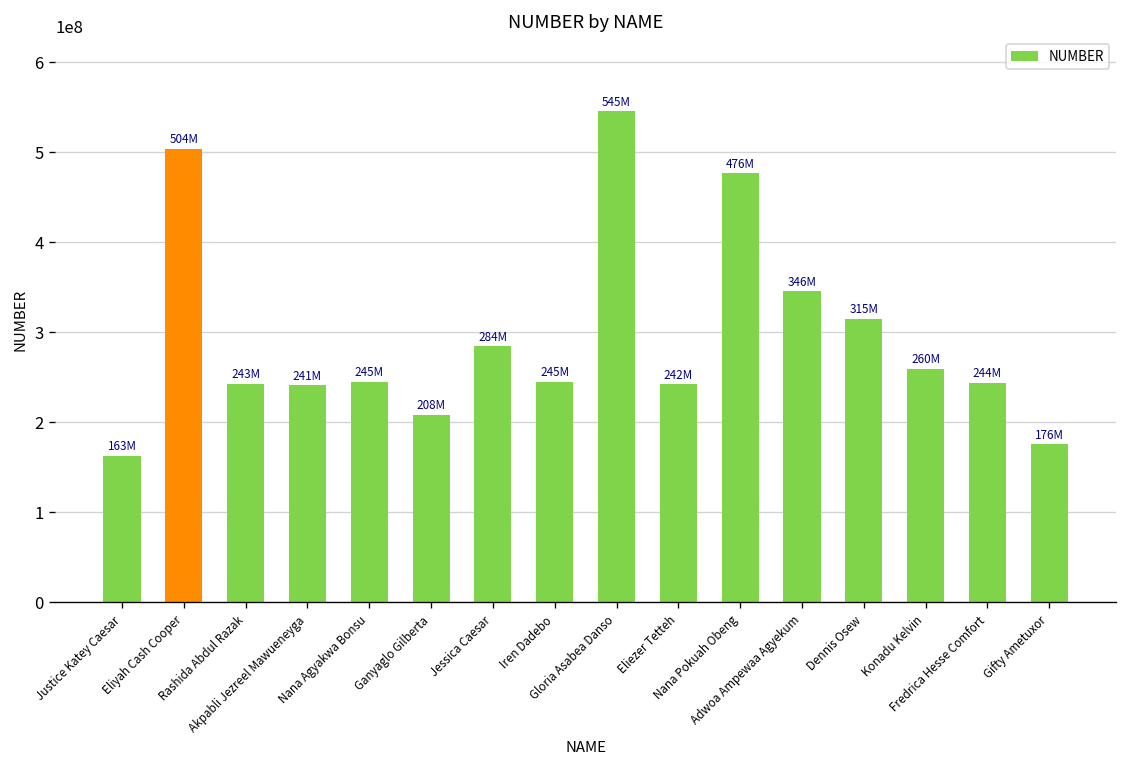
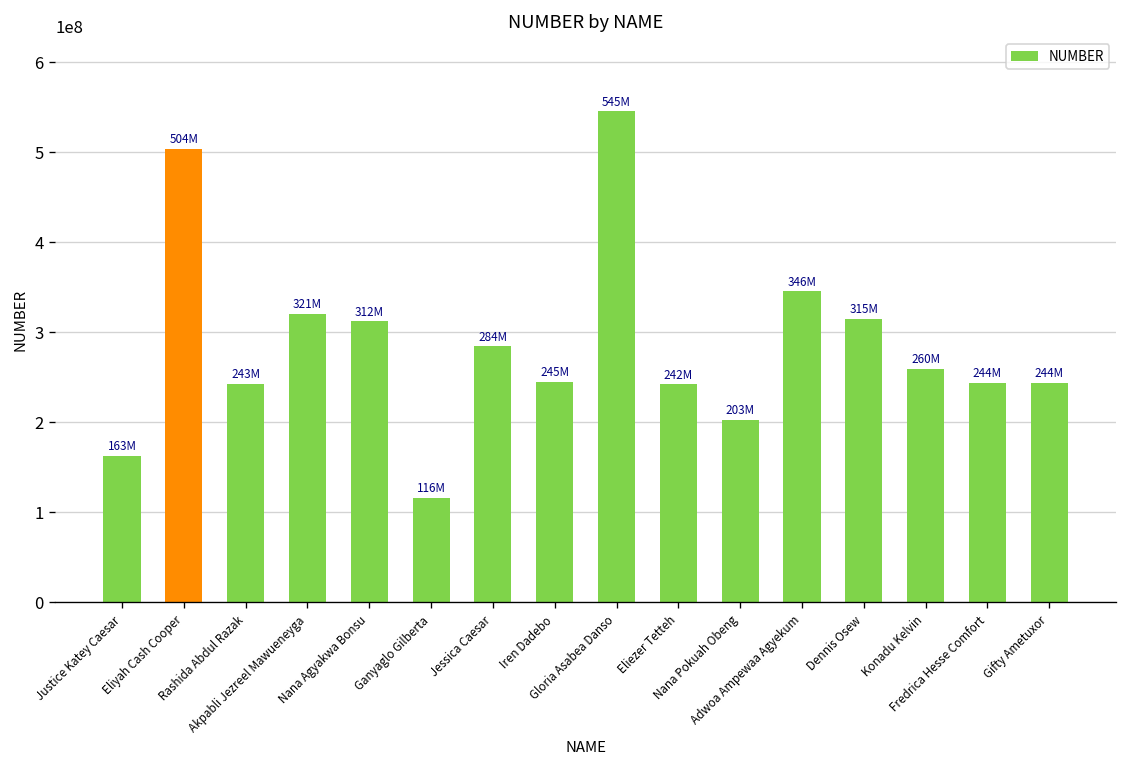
Akpabli Jezreel Mawueneyga: 241M -> 321M
Nana Agyakwa Bonsu: 245M -> 312M
Ganyaglo Gilberta: 208M -> 116M
Nana Pokuah Obeng: 476M -> 203M
Gifty Ametuxor: 176M -> 244M
